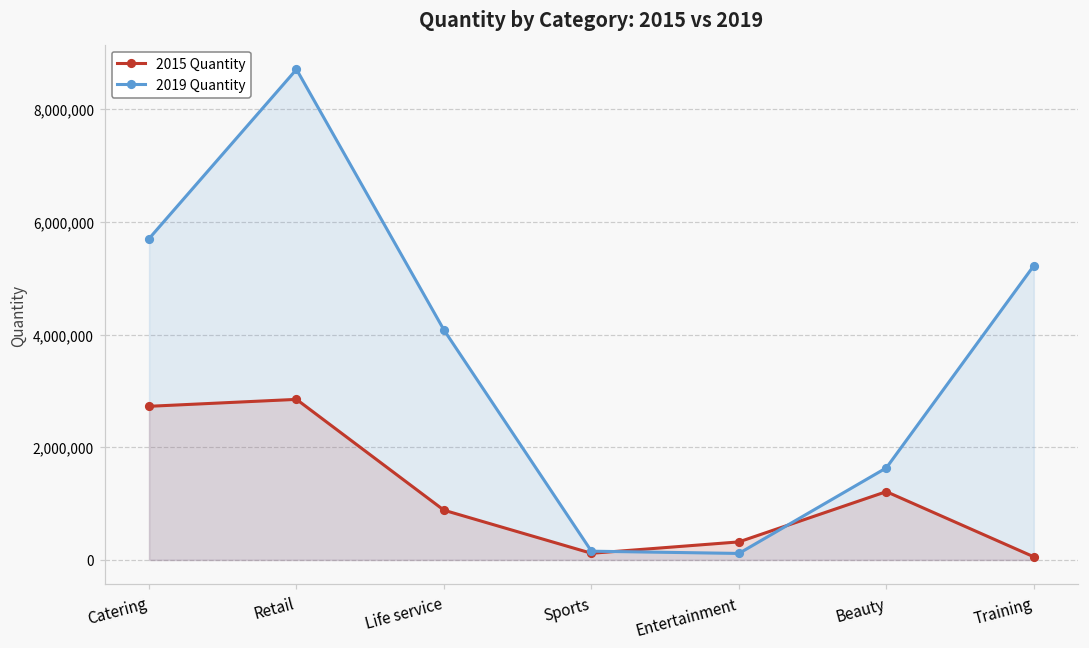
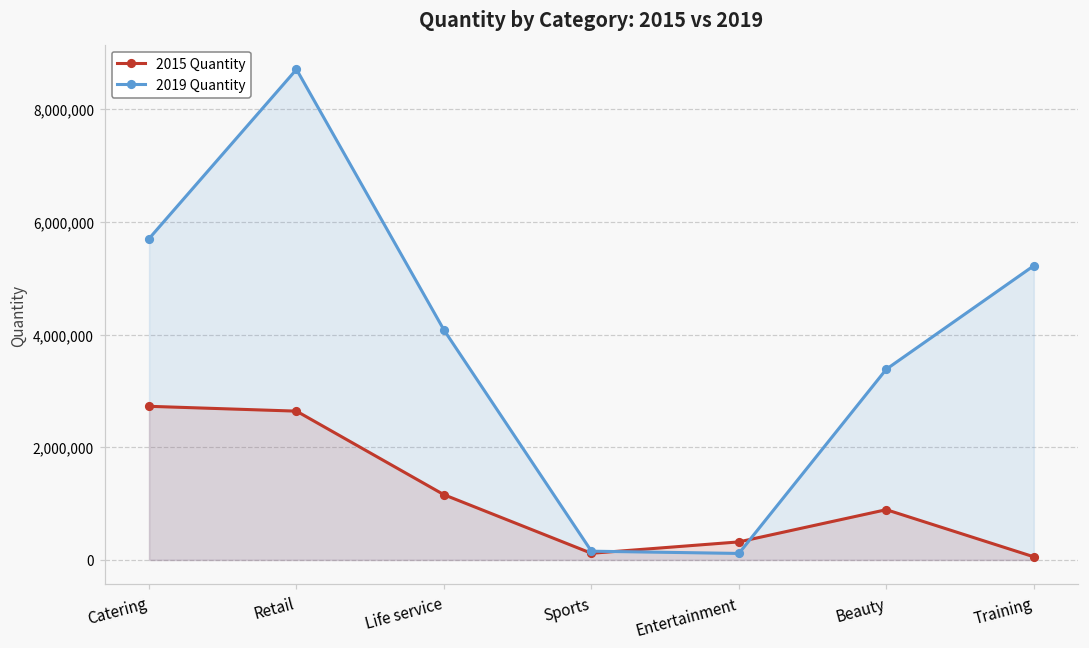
2015 Quantity, Retail: 2,900,000 -> 2,600,000
2015 Quantity, Life service: 900,000 -> 1,200,000
2015 Quantity, Beauty: 1,200,000 -> 900,000
2019 Quantity, Beauty: 1,600,000 -> 3,400,000
